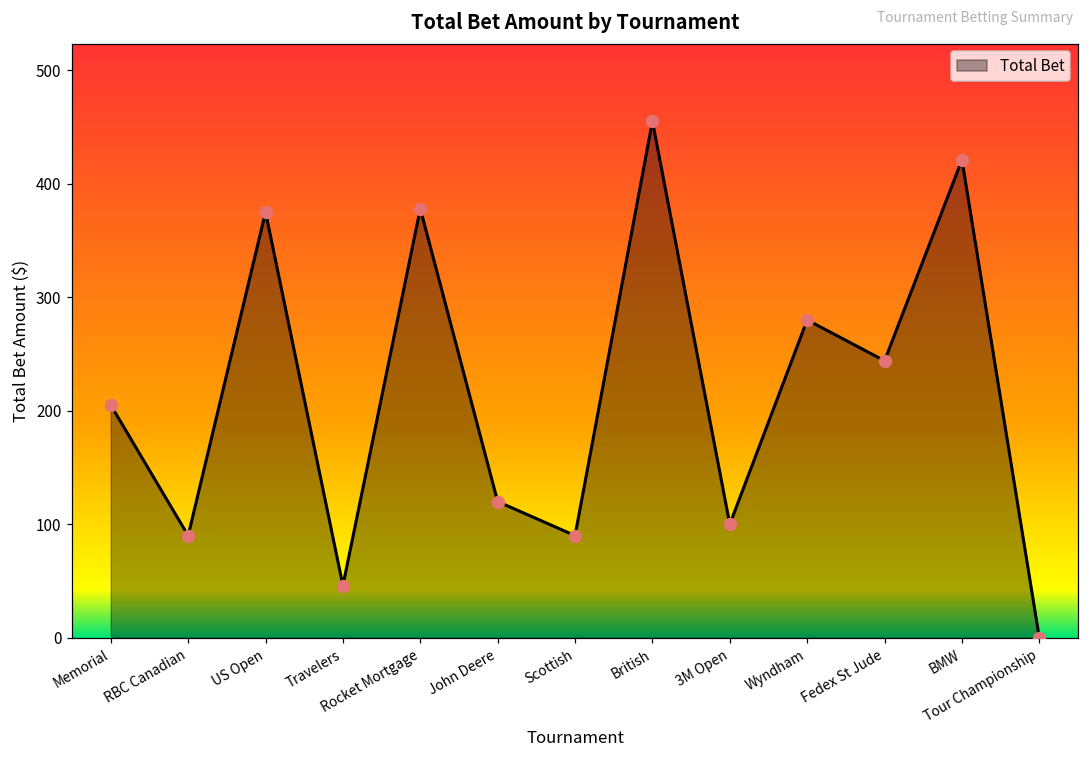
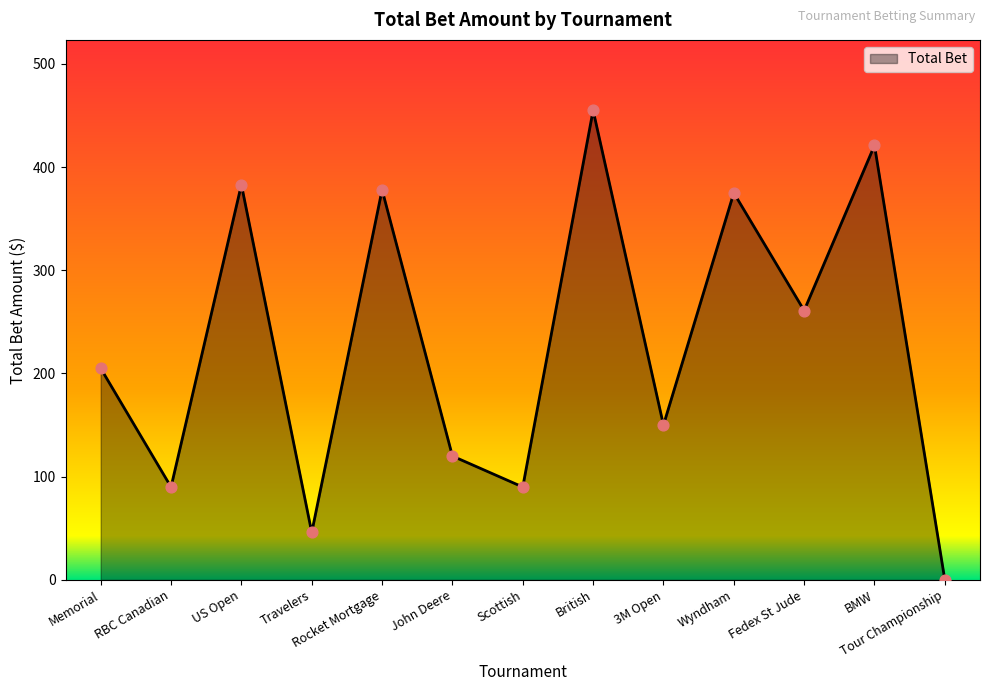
US Open: 375 -> 383
3M Open: 100 -> 150
Wyndham: 280 -> 375
Fedex St Jude: 244 -> 261
